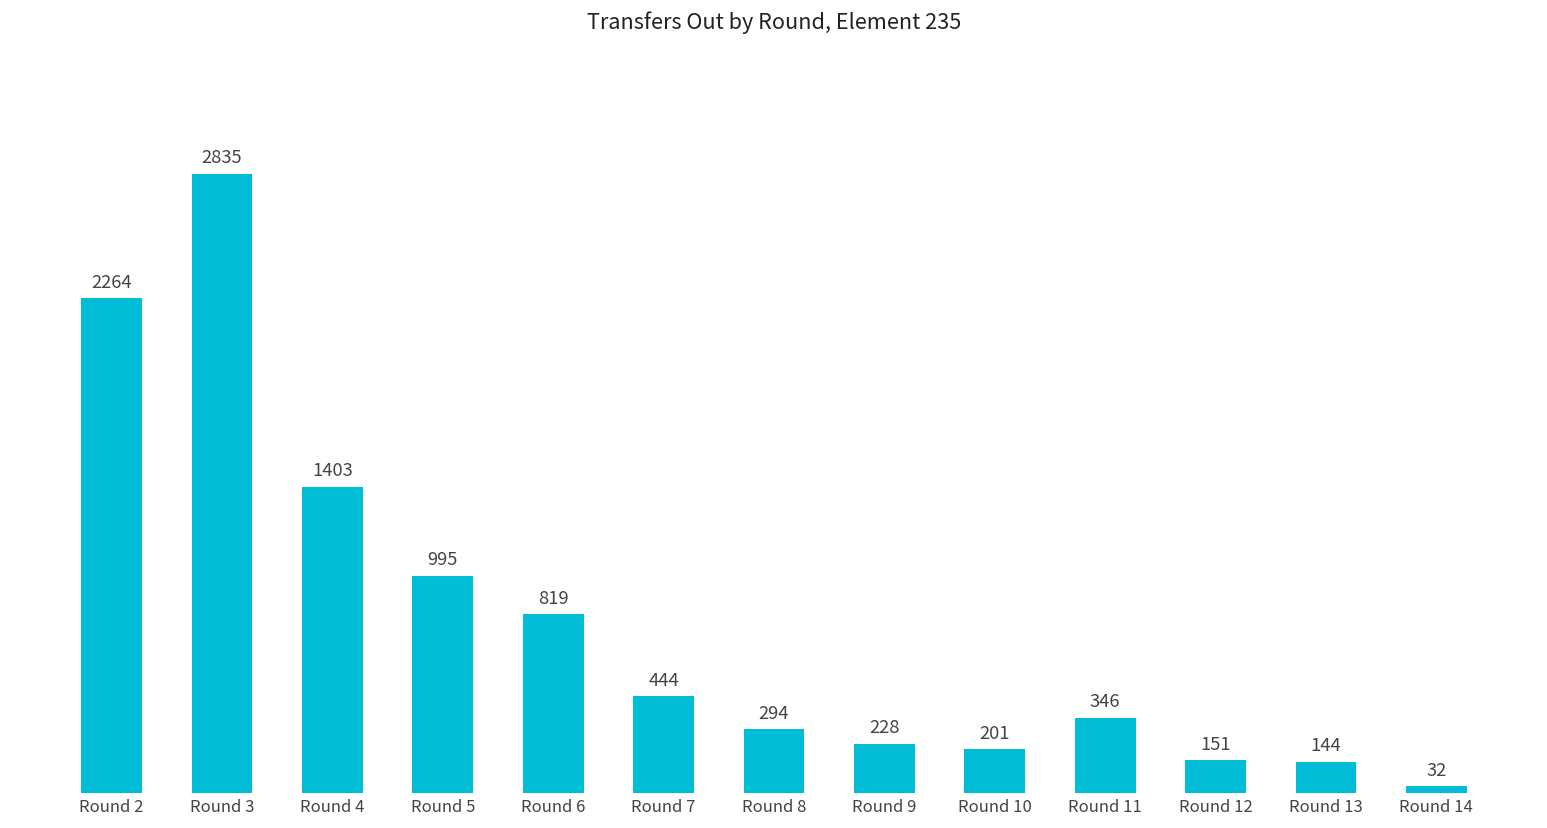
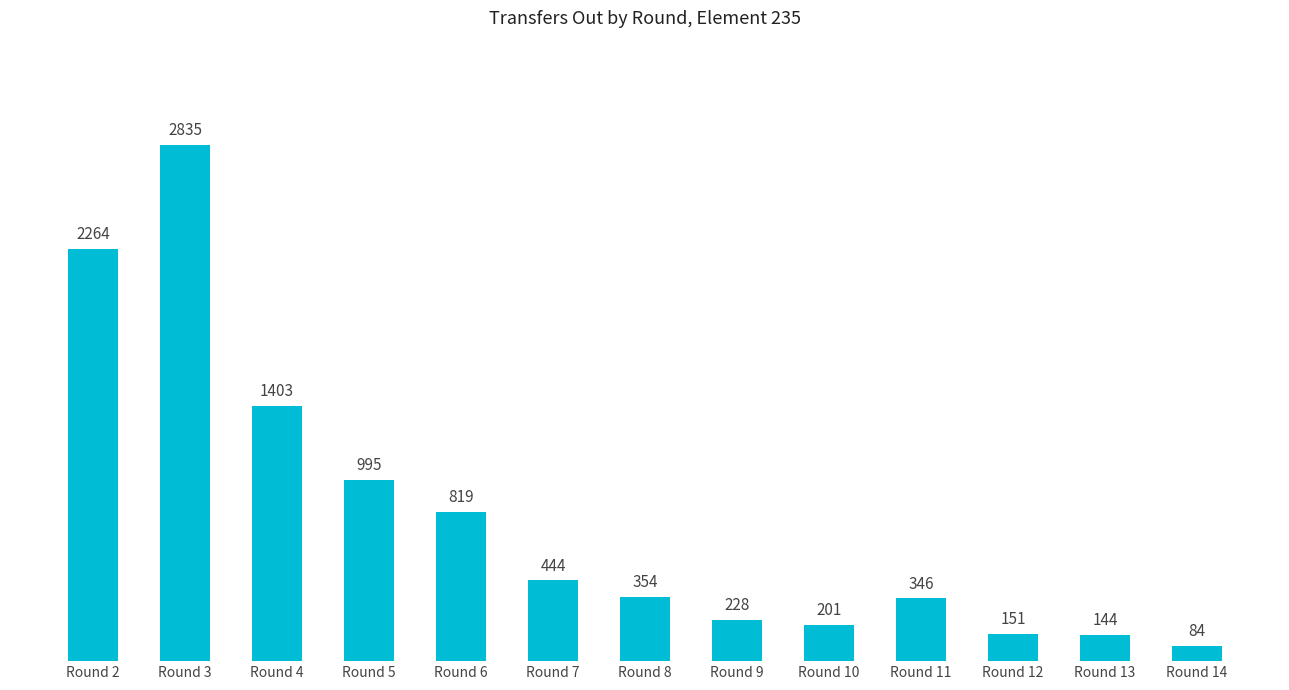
Round 8: 294 -> 354
Round 14: 32 -> 84
